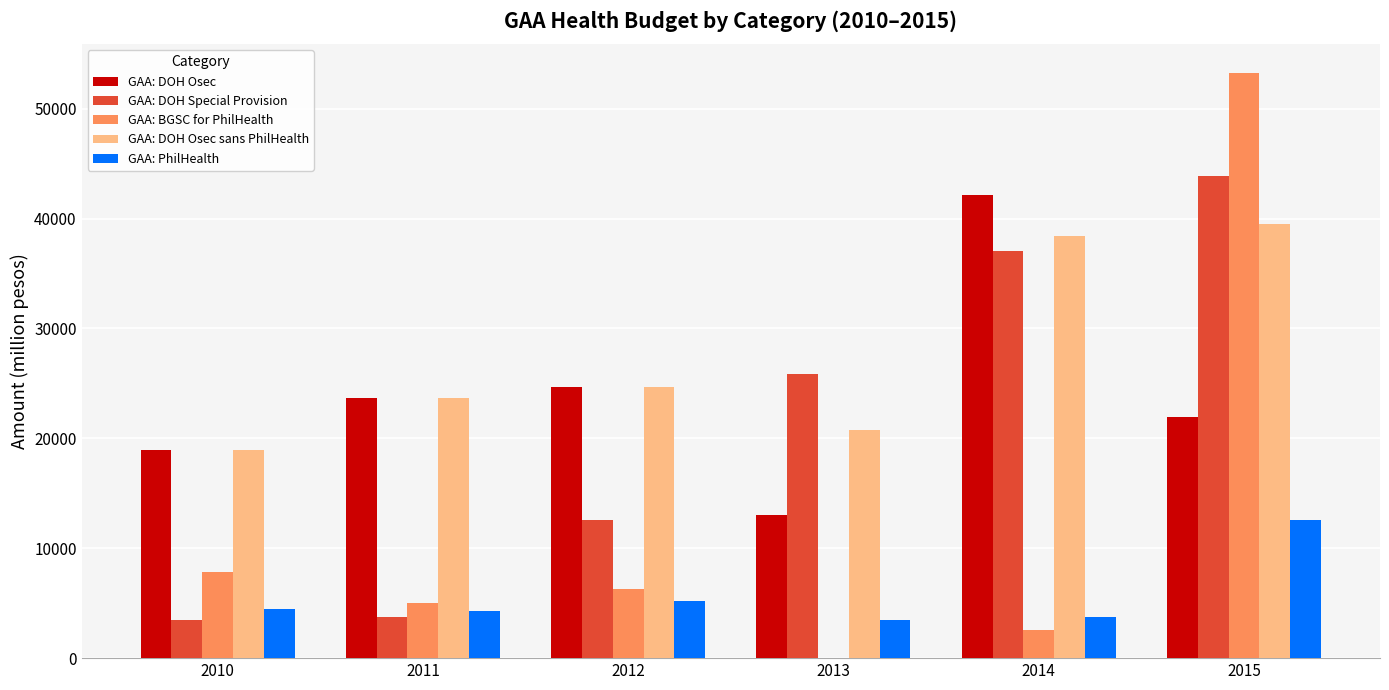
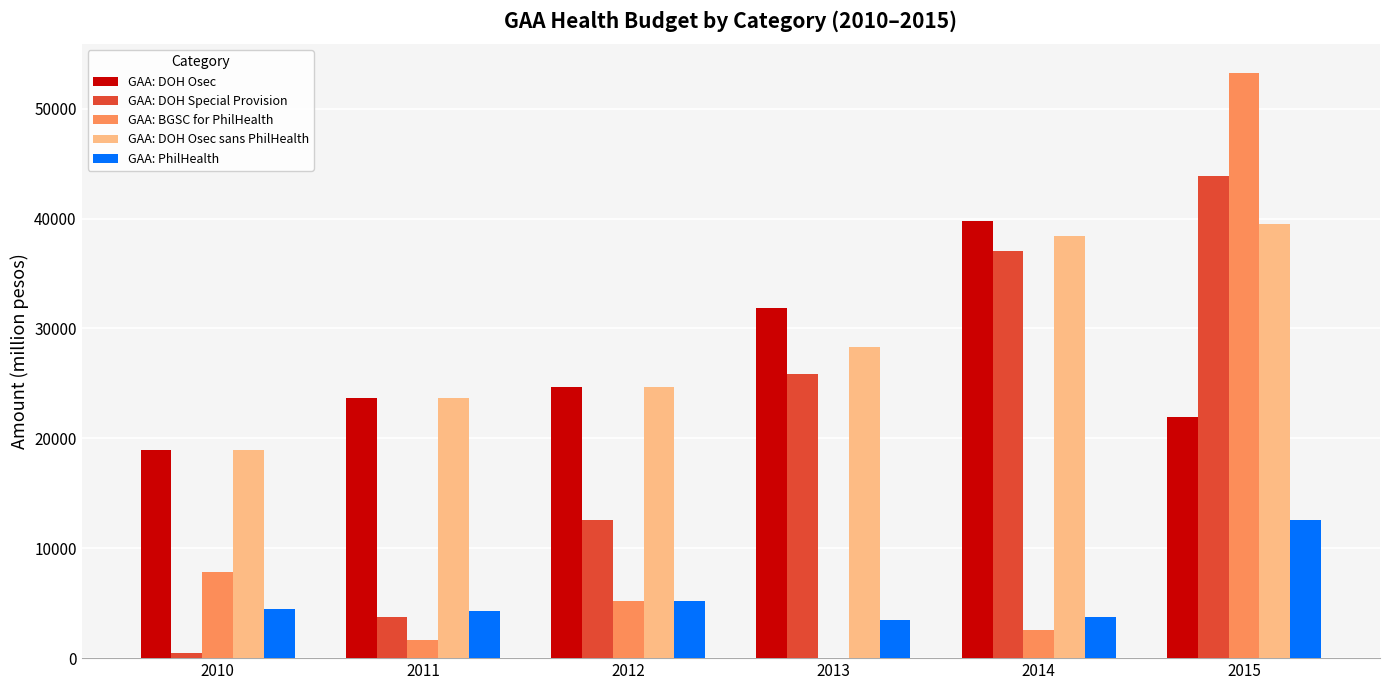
GAA: DOH Special Provision, 2010: 3500 -> 400
GAA: BGSC for PhilHealth, 2011: 5000 -> 1600
GAA: BGSC for PhilHealth, 2012: 6300 -> 5200
GAA: DOH Osec, 2013: 13000 -> 31800
GAA: DOH Osec sans PhilHealth, 2013: 20700 -> 28300
GAA: DOH Osec, 2014: 42200 -> 39800
